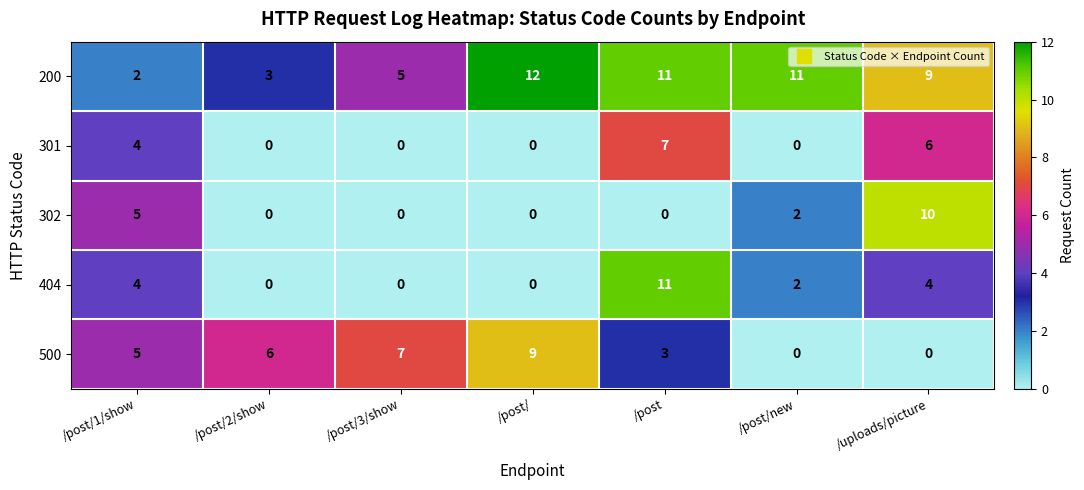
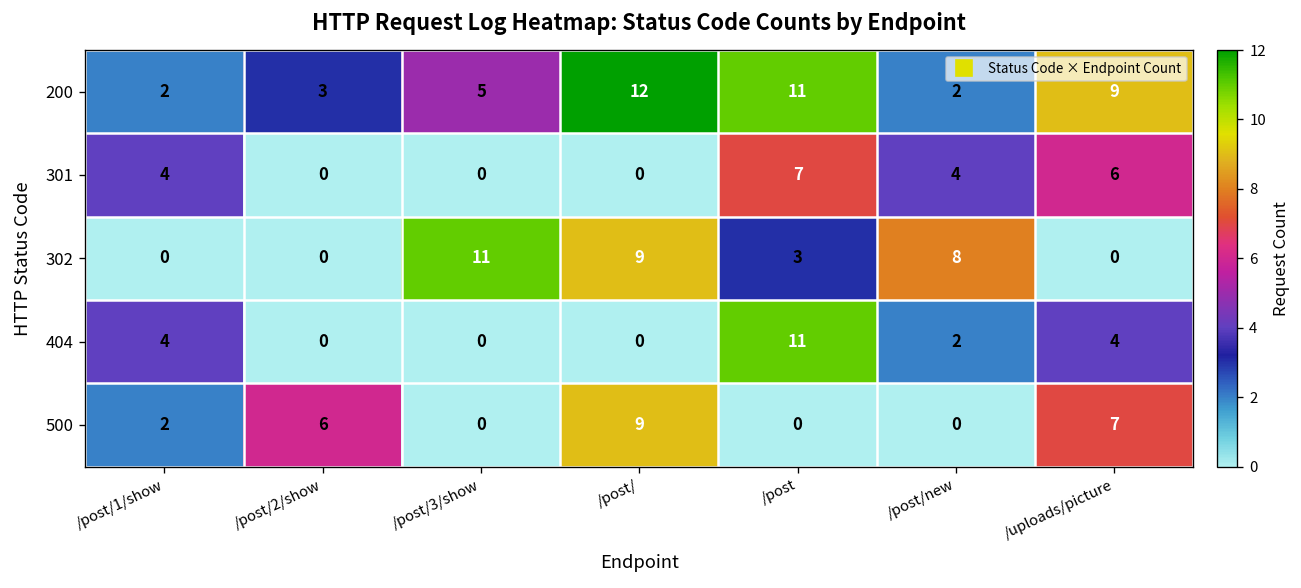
200, /post/new: 11 -> 2
301, /post/new: 0 -> 4
302, /post/1/show: 5 -> 0
302, /post/3/show: 0 -> 11
302, /post/: 0 -> 9
302, /post: 0 -> 3
302, /post/new: 2 -> 8
302, /uploads/picture: 10 -> 0
500, /post/1/show: 5 -> 2
500, /post/3/show: 7 -> 0
500, /post: 3 -> 0
500, /uploads/picture: 0 -> 7
